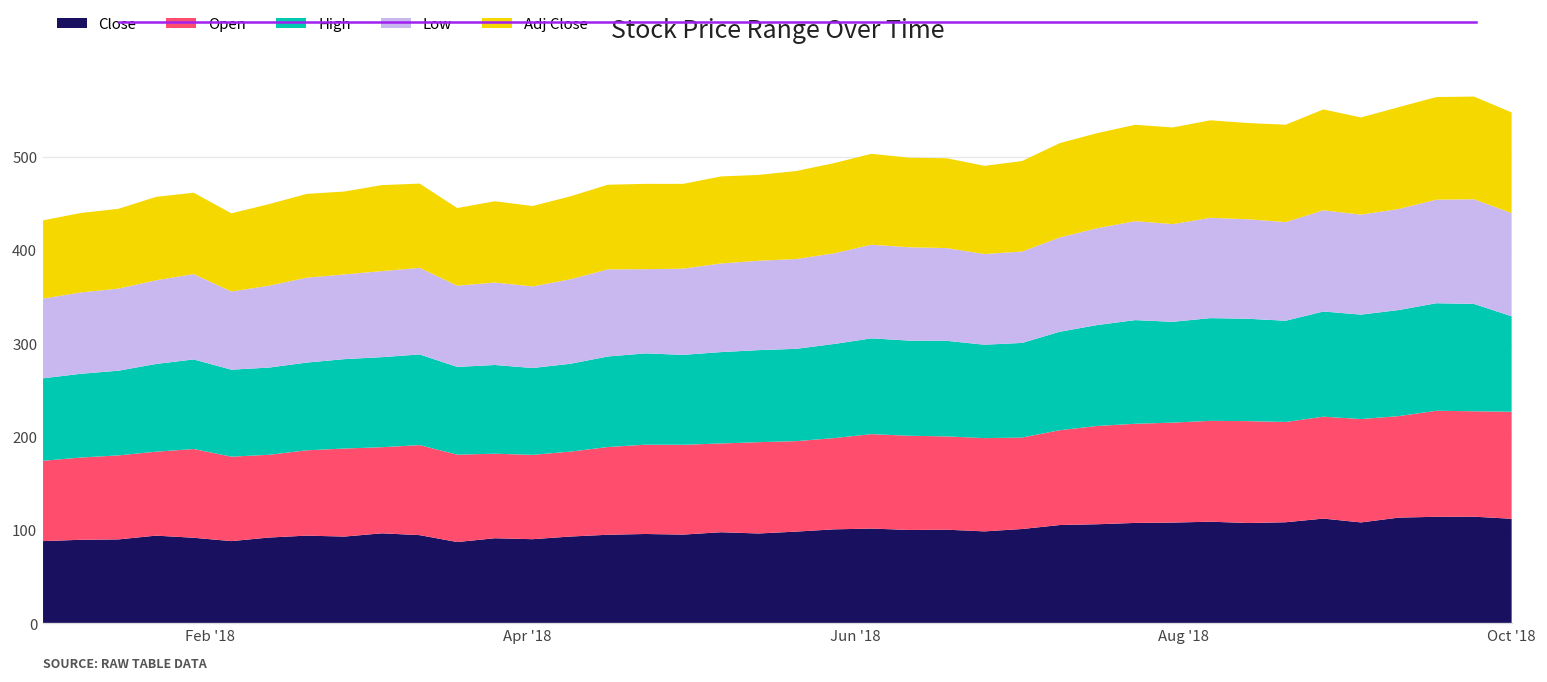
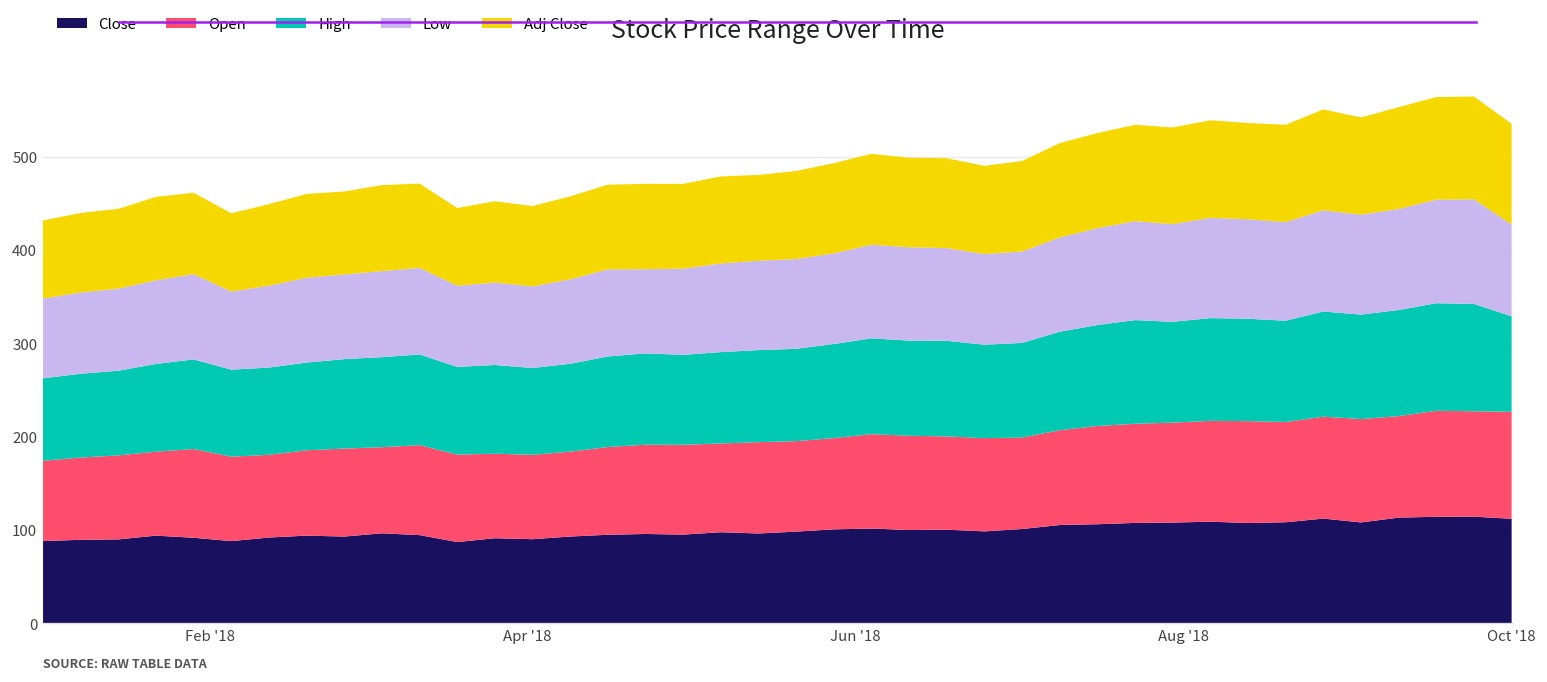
Low, Oct '18: 110 -> 100
